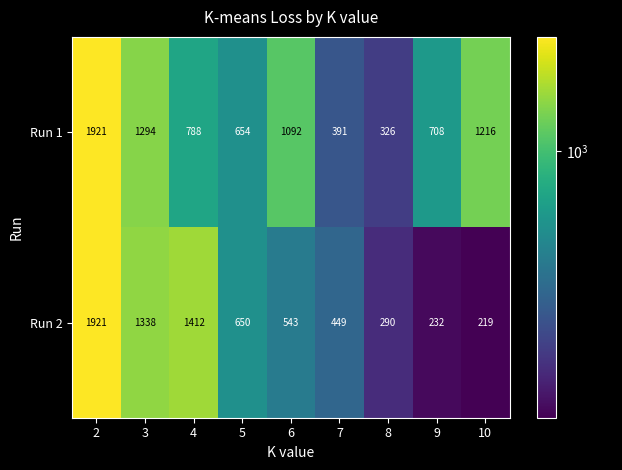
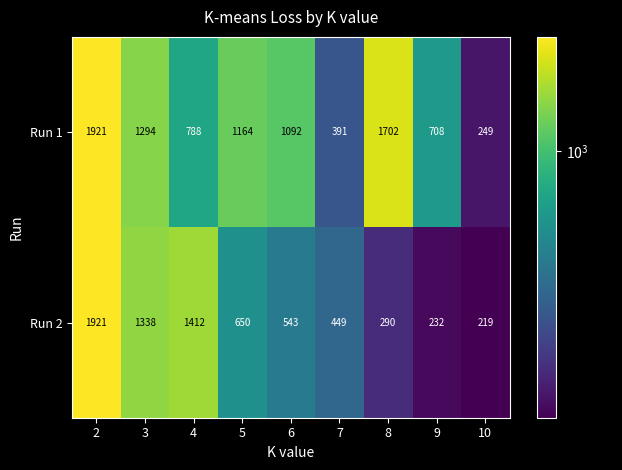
Run 1, 5: 654 -> 1164
Run 1, 8: 326 -> 1702
Run 1, 10: 1216 -> 249
